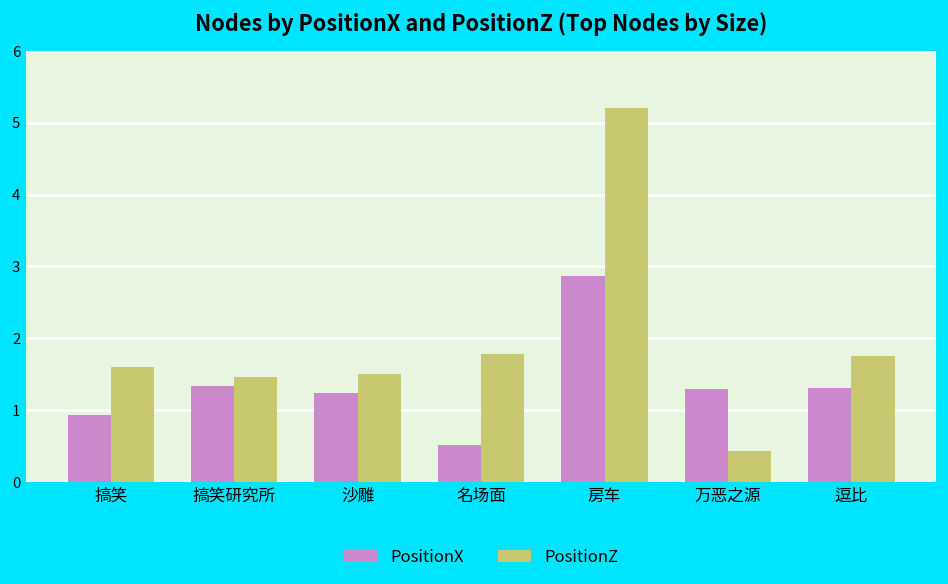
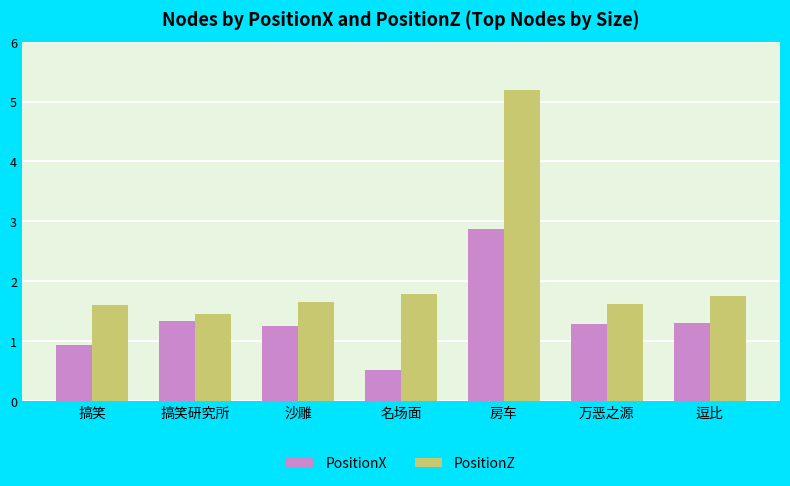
PositionZ, 沙雕: 1.5 -> 1.7
PositionZ, 万恶之源: 0.4 -> 1.6
